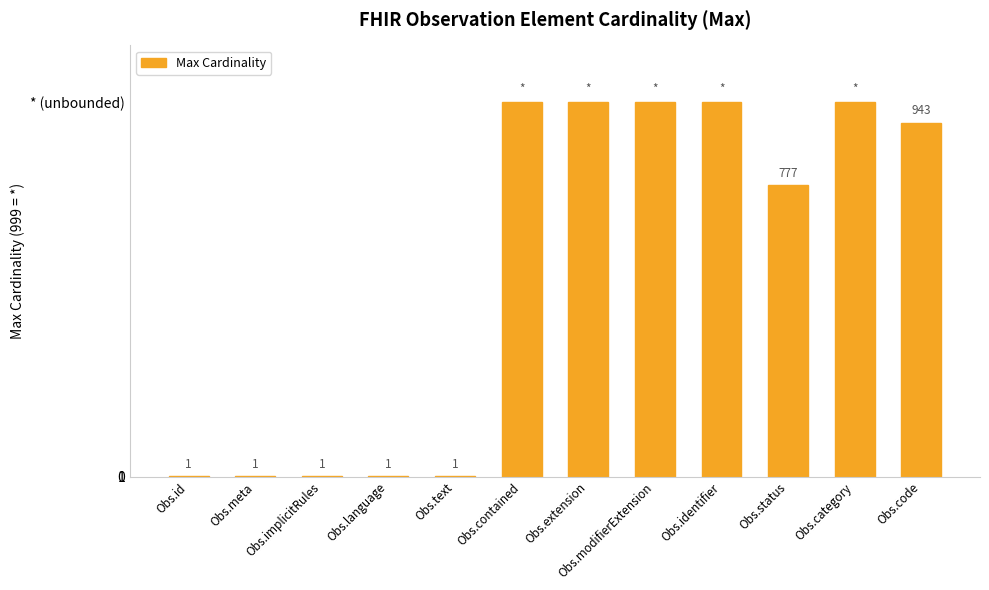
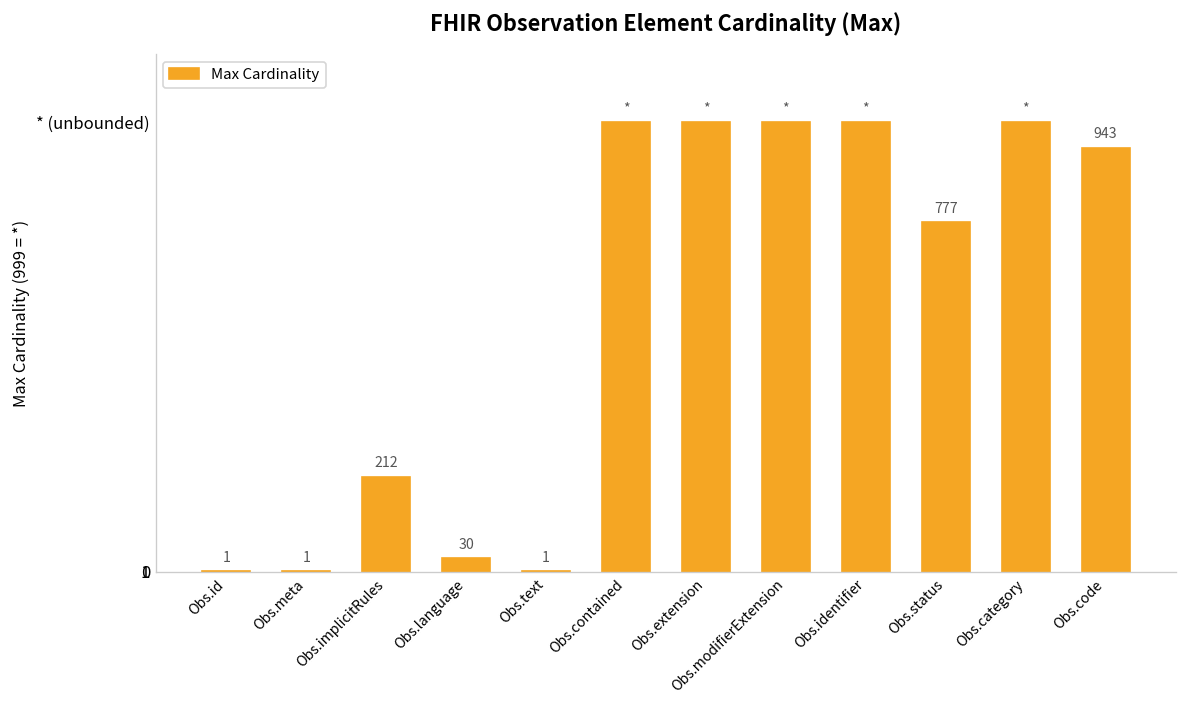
Obs.implicitRules: 1 -> 212
Obs.language: 1 -> 30
